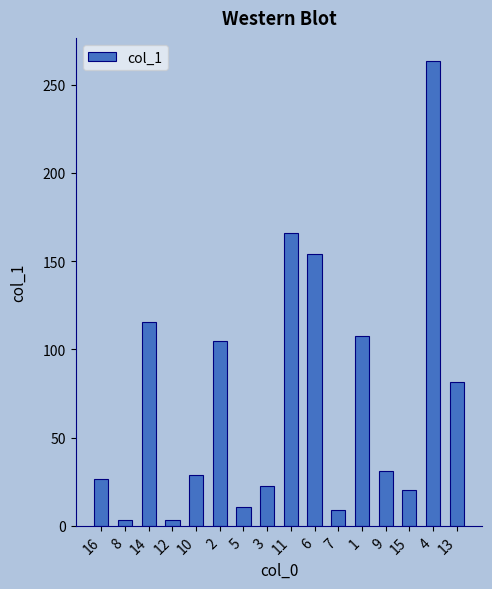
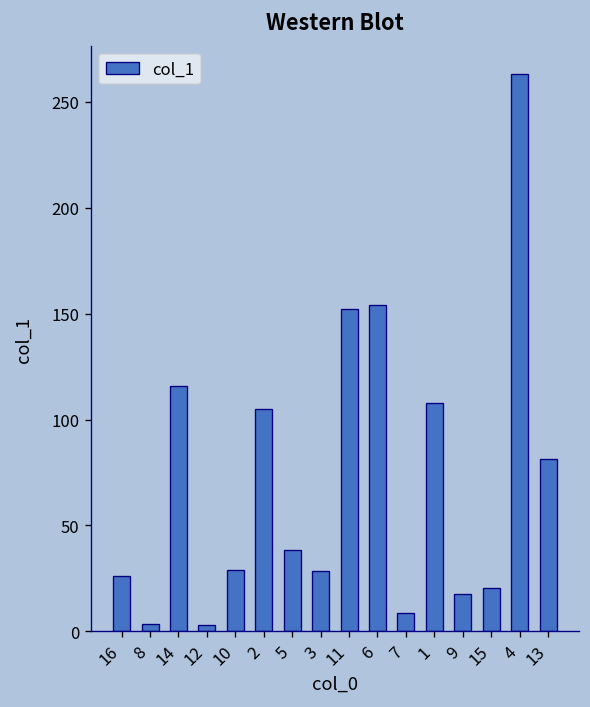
5: 11 -> 38
3: 23 -> 29
11: 166 -> 152
9: 31 -> 18
